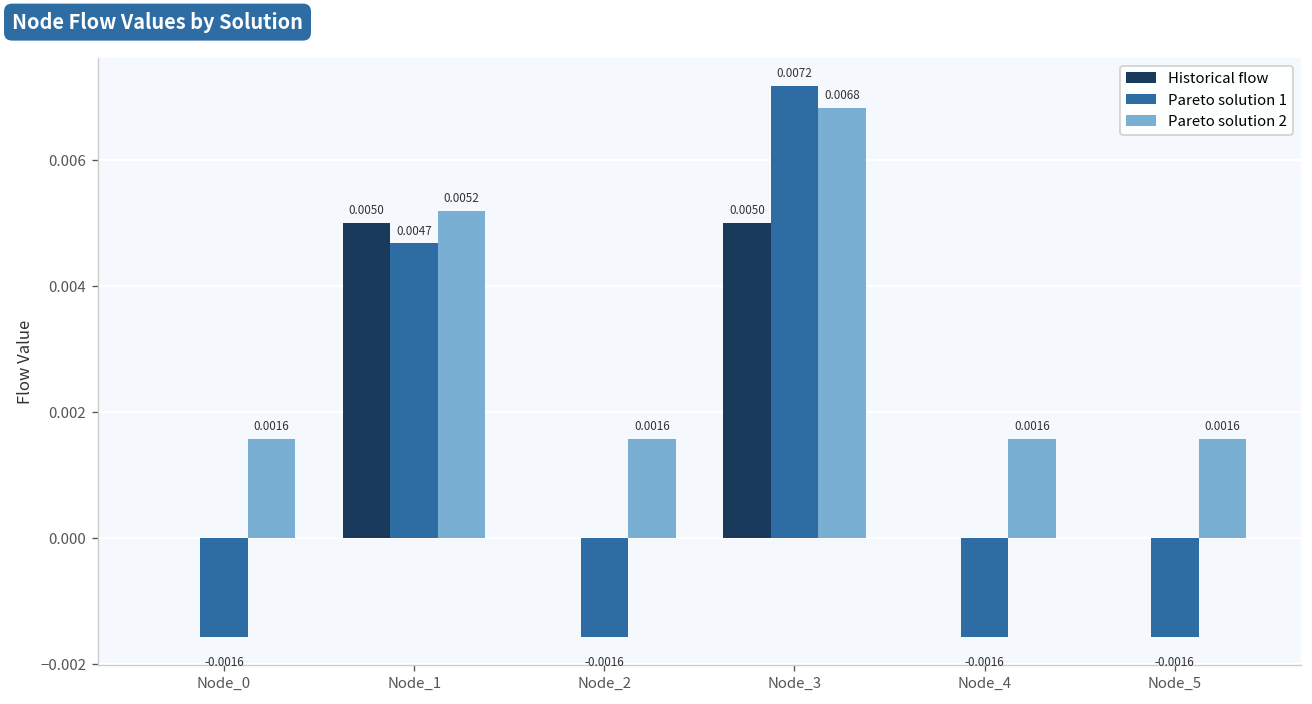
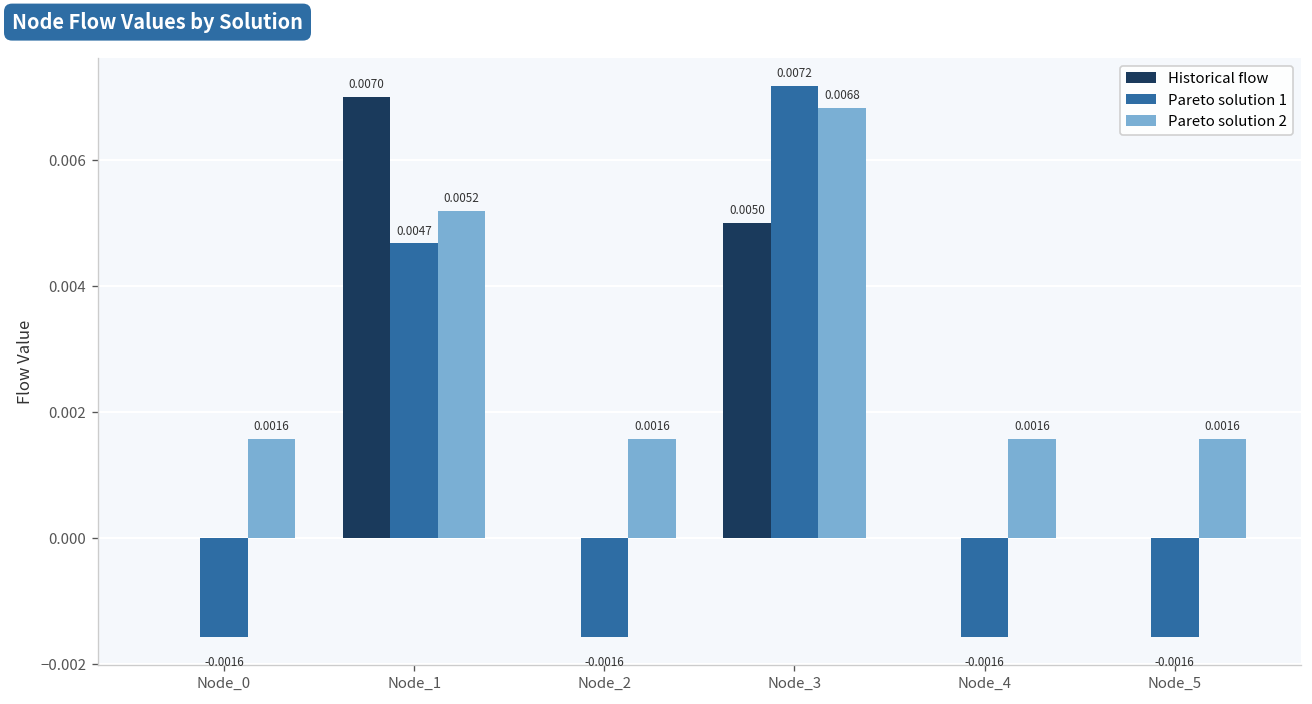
Historical flow, Node_1: 0.0050 -> 0.0070
